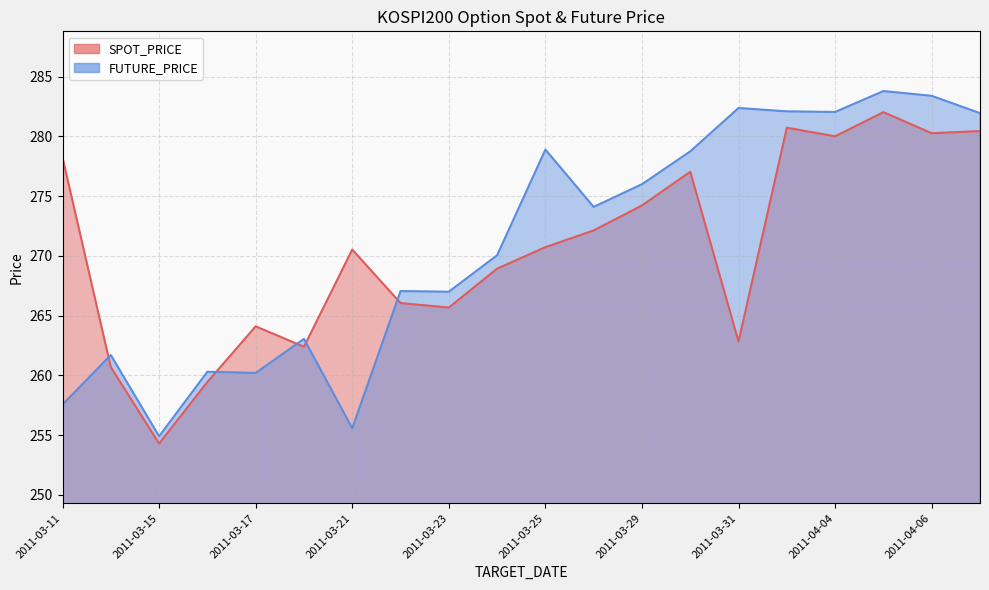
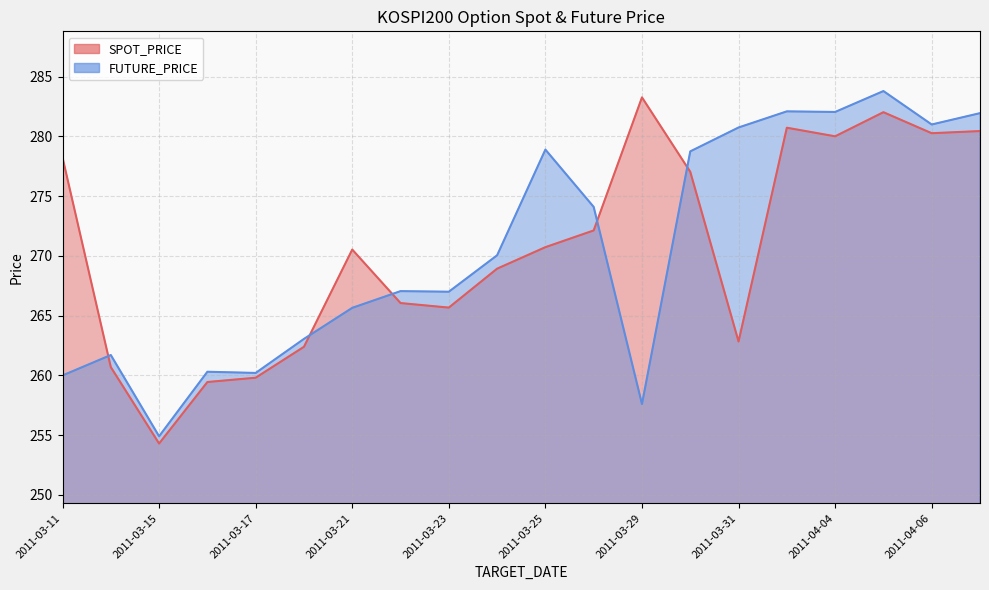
FUTURE_PRICE, 2011-03-11: 257.6 -> 260.0
SPOT_PRICE, 2011-03-17: 264.1 -> 259.8
FUTURE_PRICE, 2011-03-21: 255.6 -> 265.7
SPOT_PRICE, 2011-03-29: 274.2 -> 283.3
FUTURE_PRICE, 2011-03-29: 276.0 -> 257.6
FUTURE_PRICE, 2011-03-31: 282.4 -> 280.8
FUTURE_PRICE, 2011-04-06: 283.4 -> 281.0
